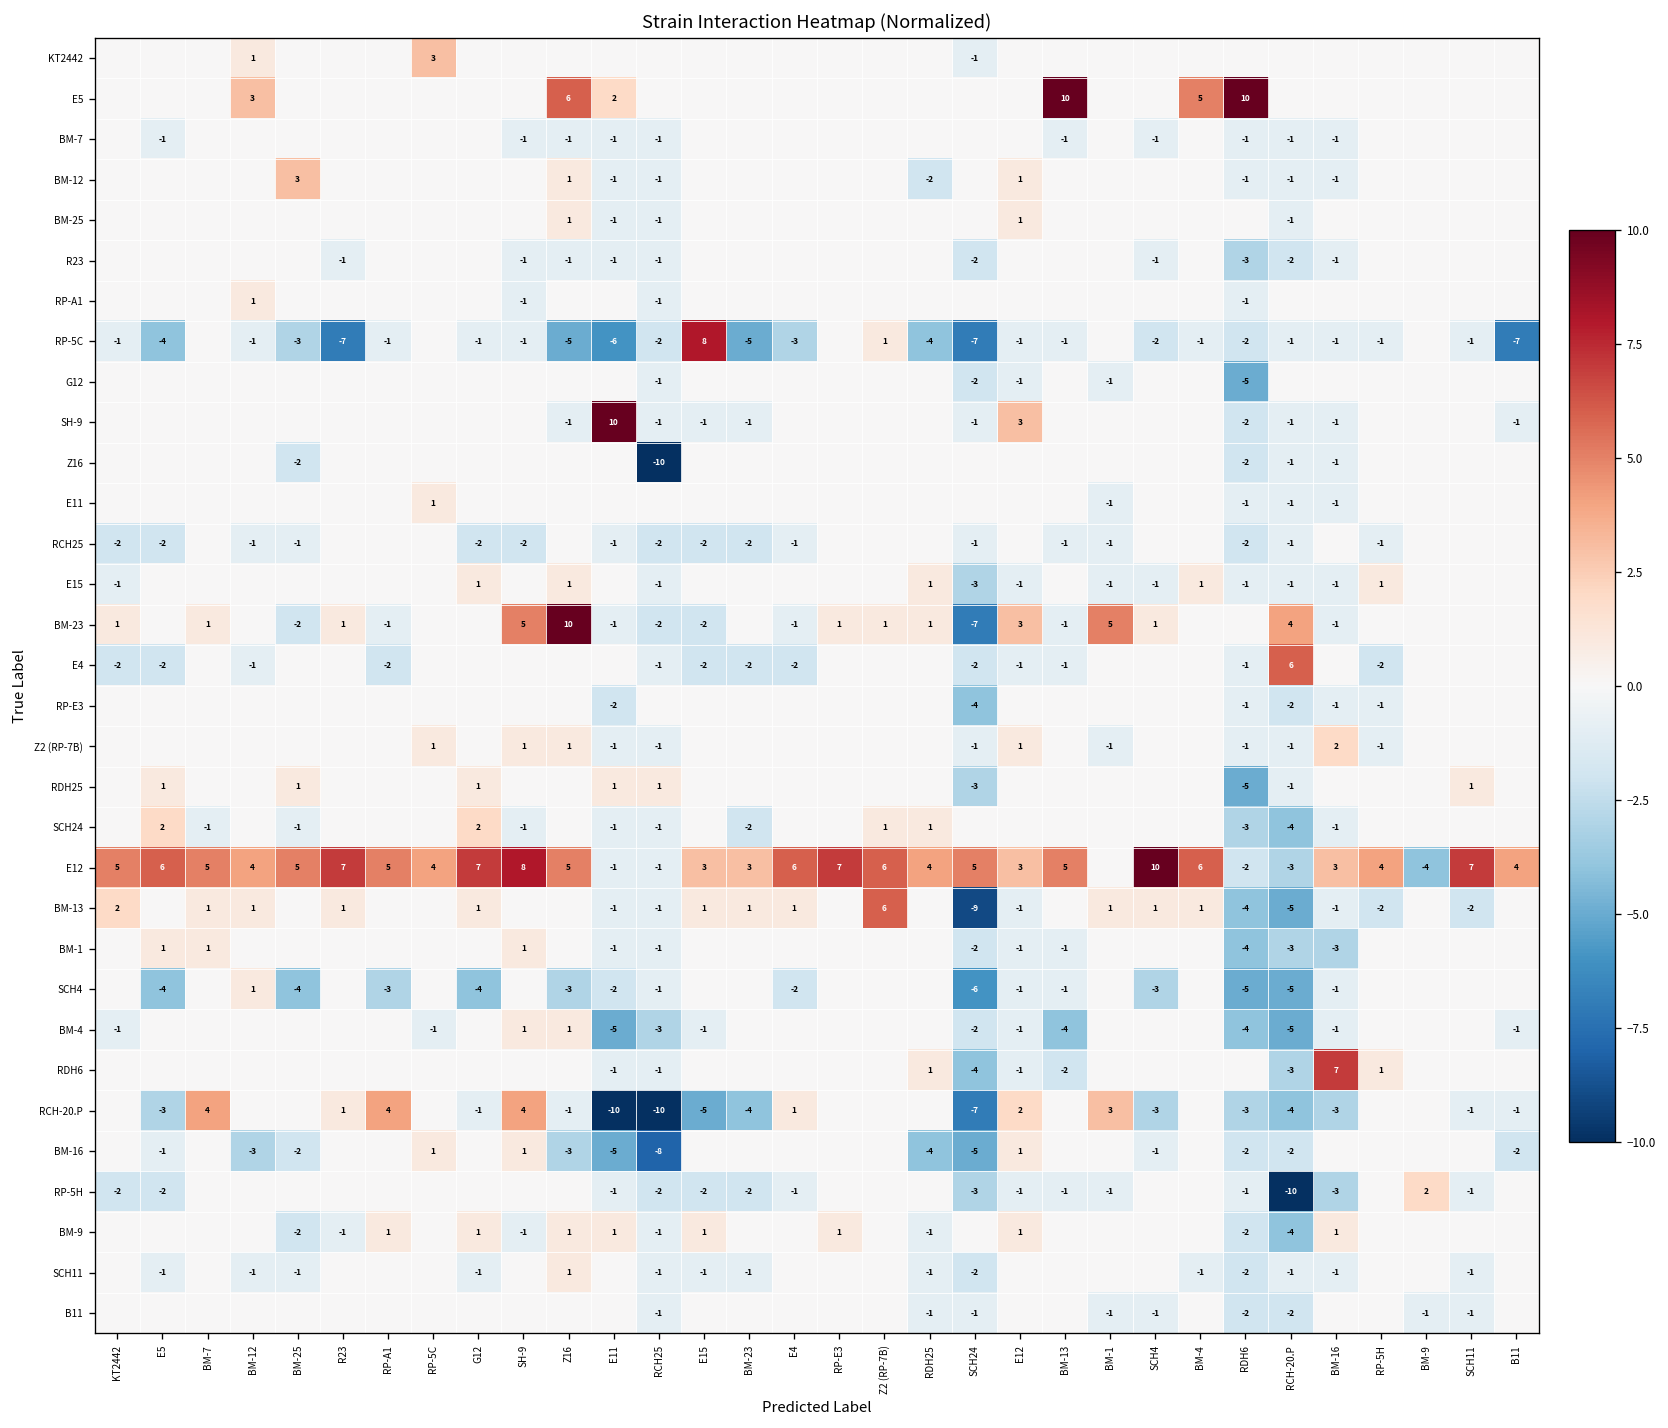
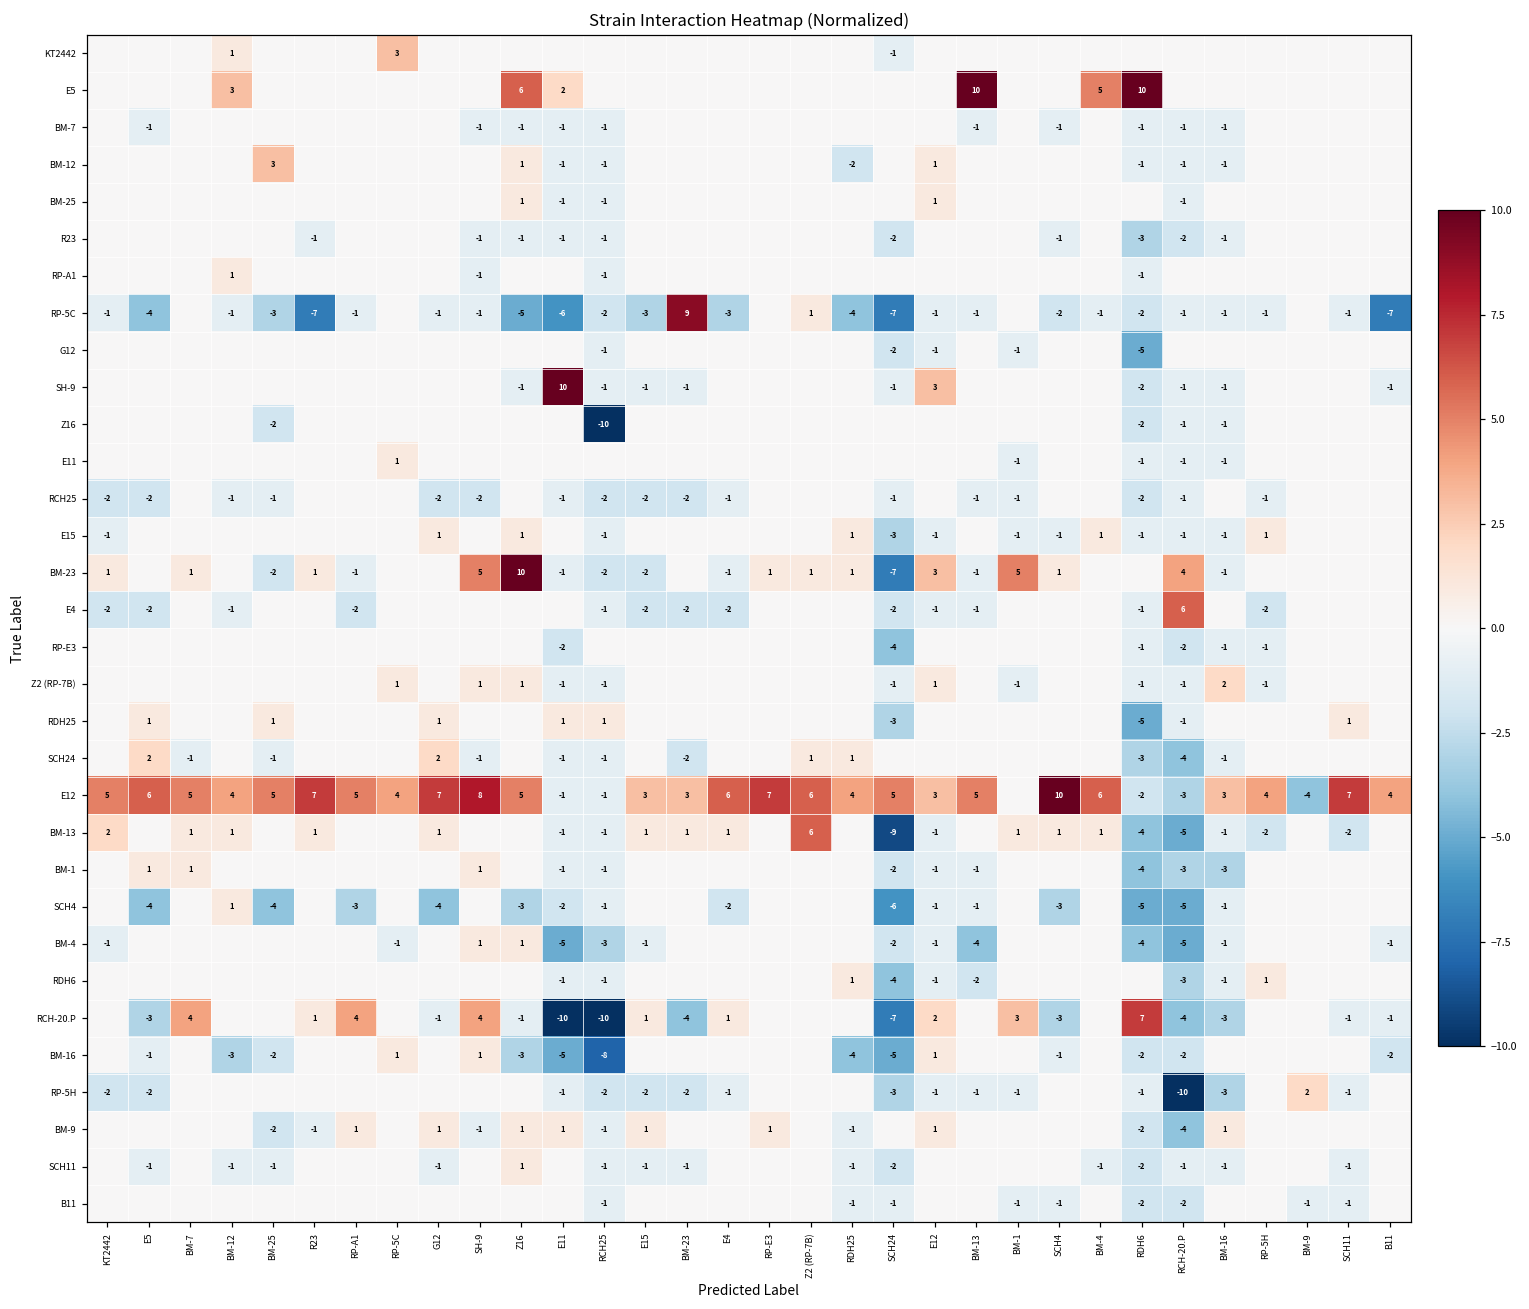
RP-5C, E15: 8 -> -3
RP-5C, BM-23: -5 -> 9
RDH6, BM-16: 7 -> -1
RCH-20.P, E15: -5 -> 1
RCH-20.P, RDH6: -3 -> 7
